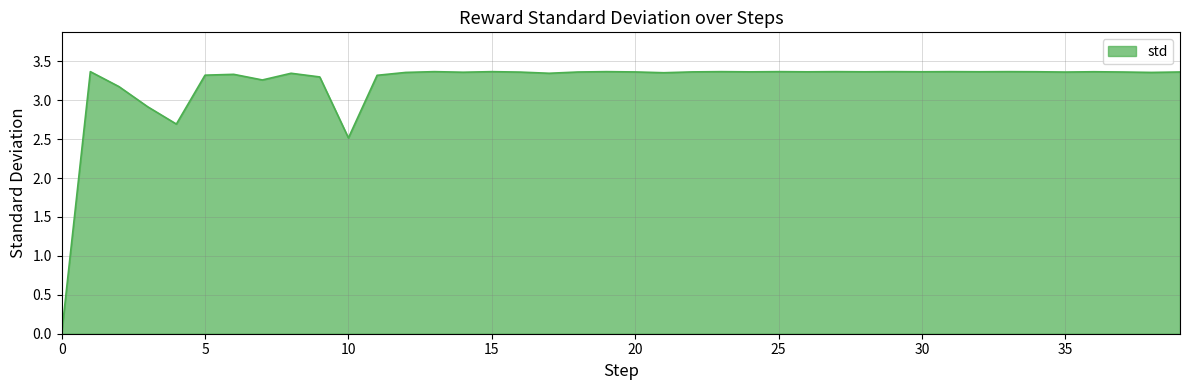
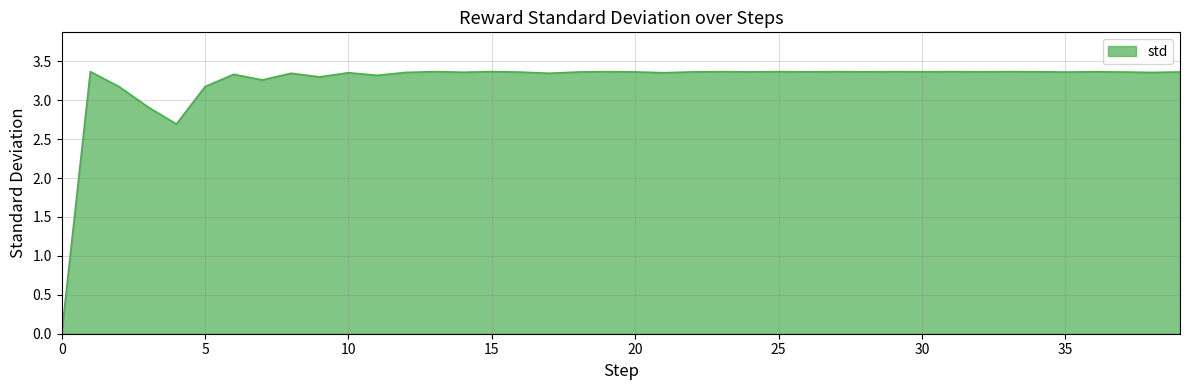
5: 3.3 -> 3.2
10: 2.5 -> 3.4
